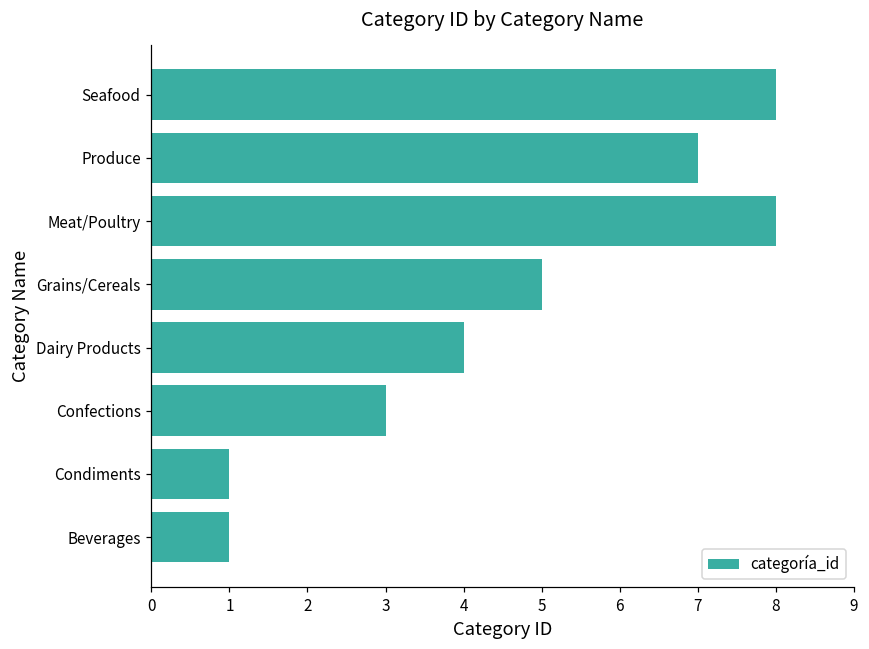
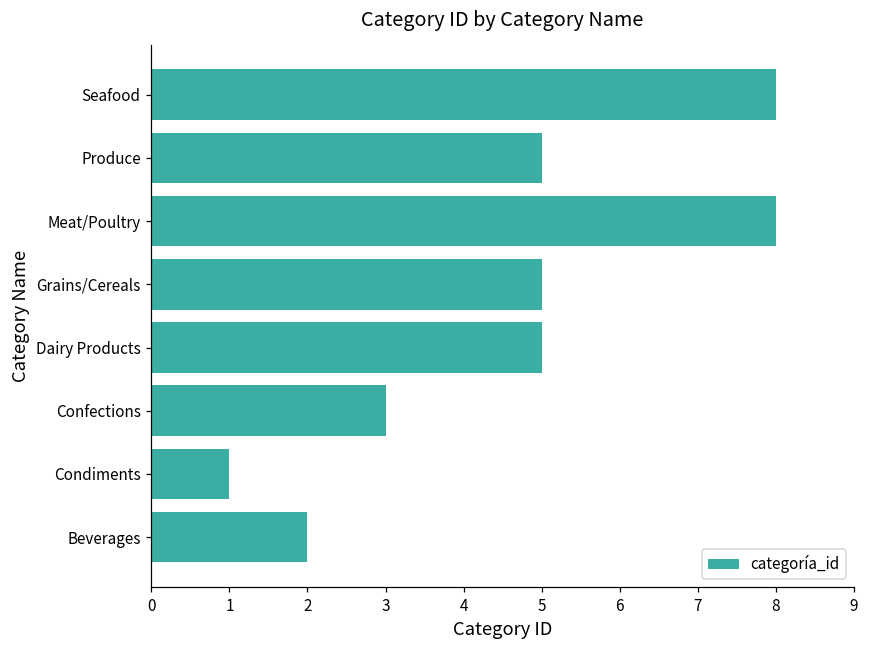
Produce: 7 -> 5
Dairy Products: 4 -> 5
Beverages: 1 -> 2
